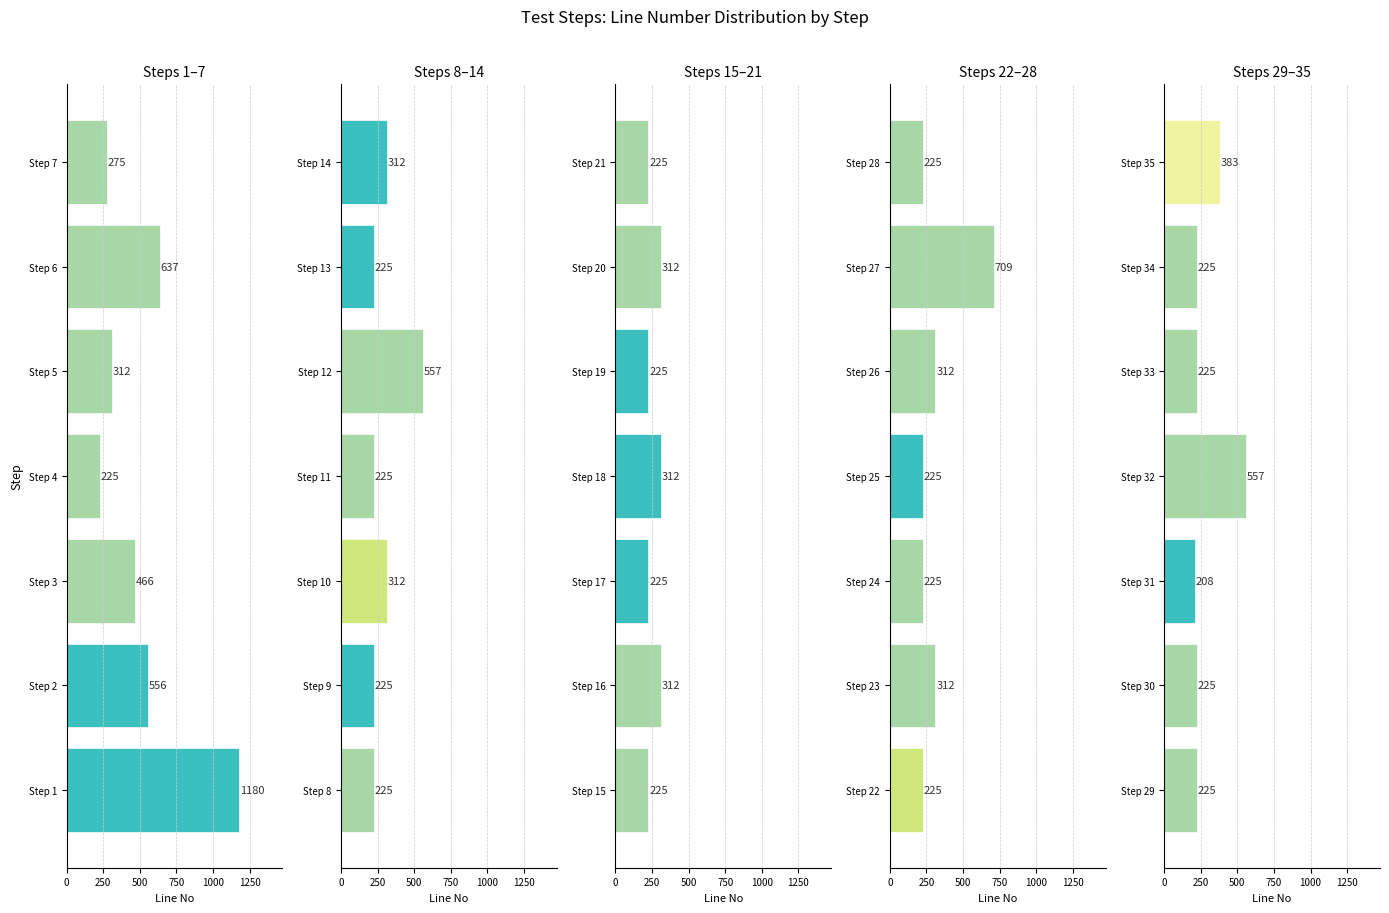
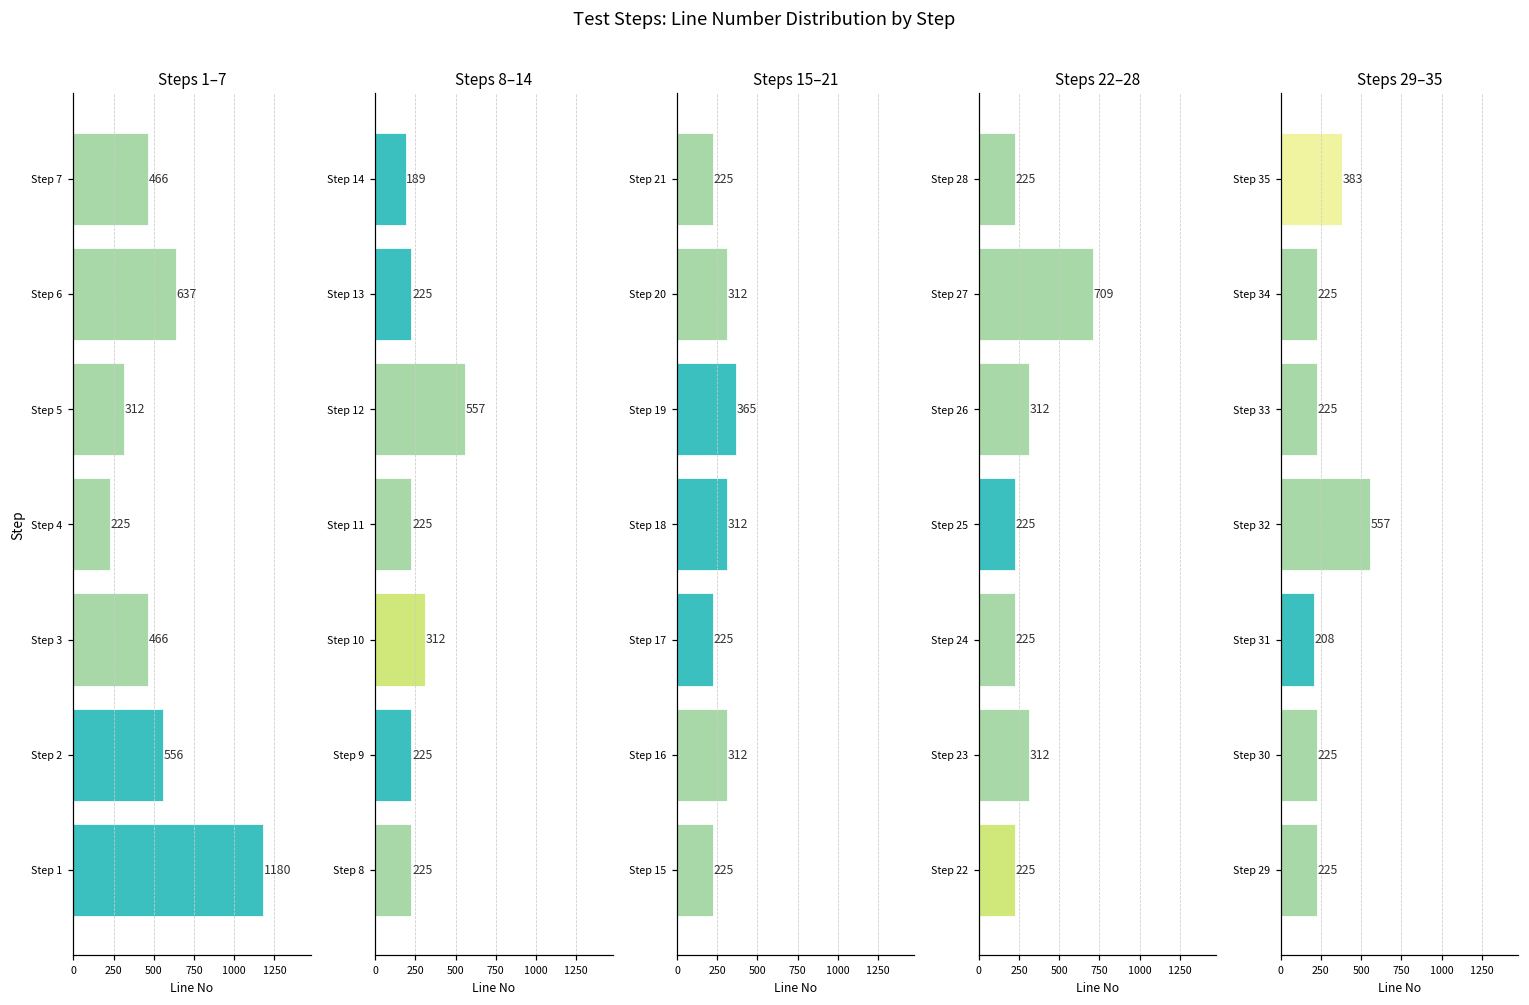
Steps 1–7, Step 7: 275 -> 466
Steps 8–14, Step 14: 312 -> 189
Steps 15–21, Step 19: 225 -> 365
